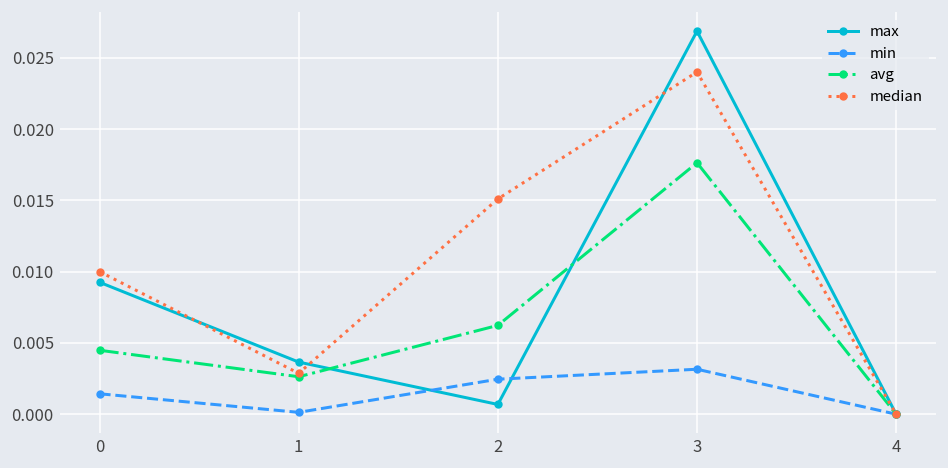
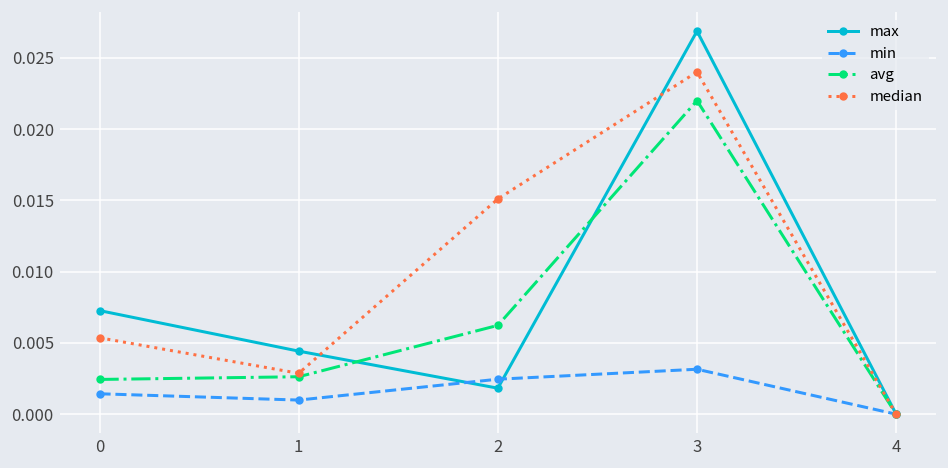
max, 0: 0.0093 -> 0.0073
avg, 0: 0.0045 -> 0.0024
median, 0: 0.0100 -> 0.0054
max, 1: 0.0037 -> 0.0044
min, 1: 0.0001 -> 0.0010
max, 2: 0.0007 -> 0.0018
avg, 3: 0.0176 -> 0.0220
